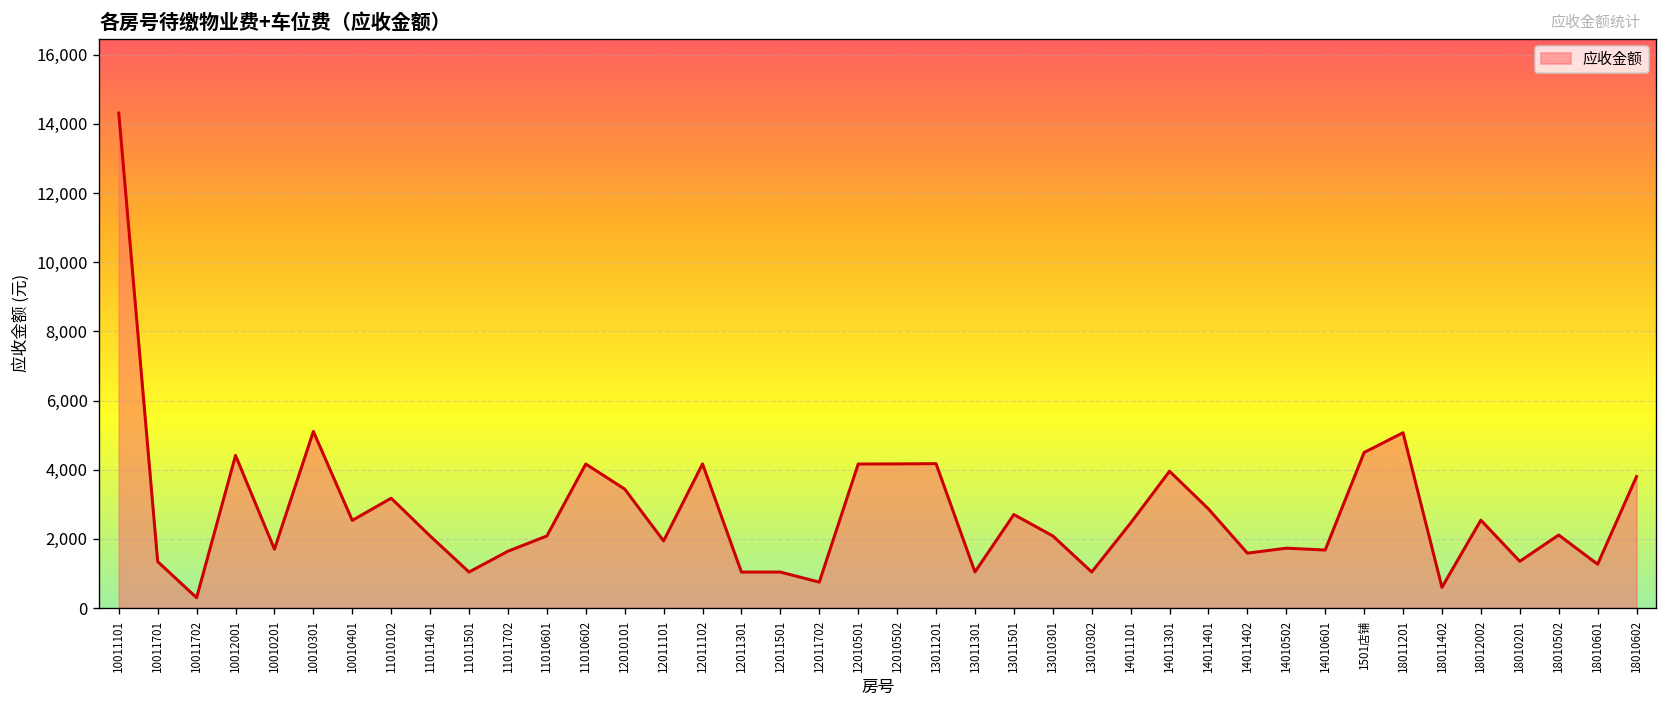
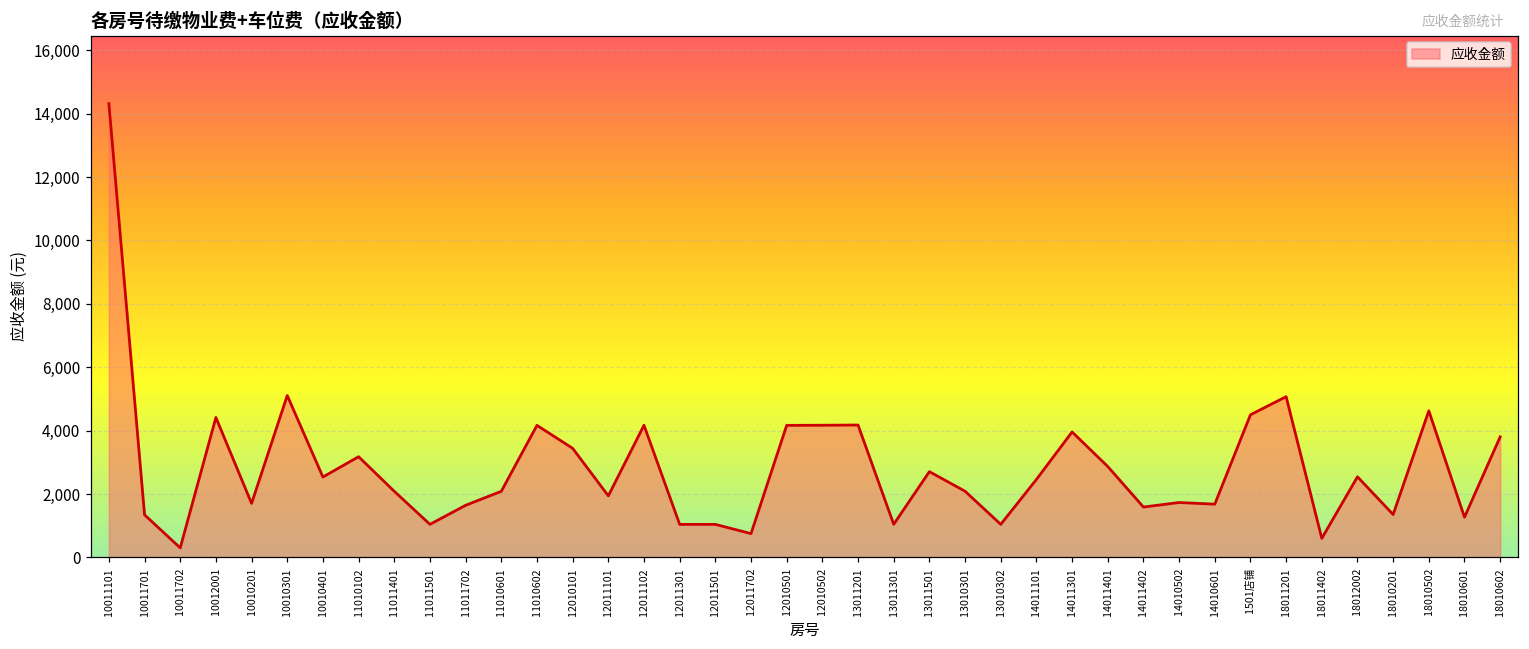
18010502: 2,100 -> 4,600
